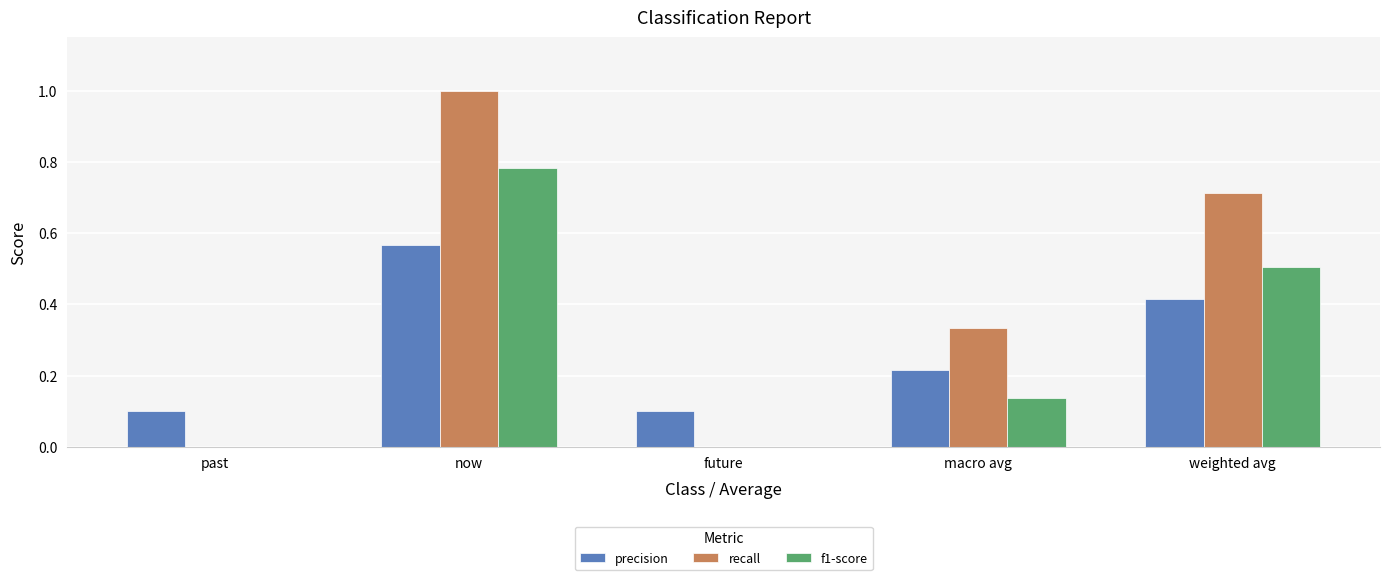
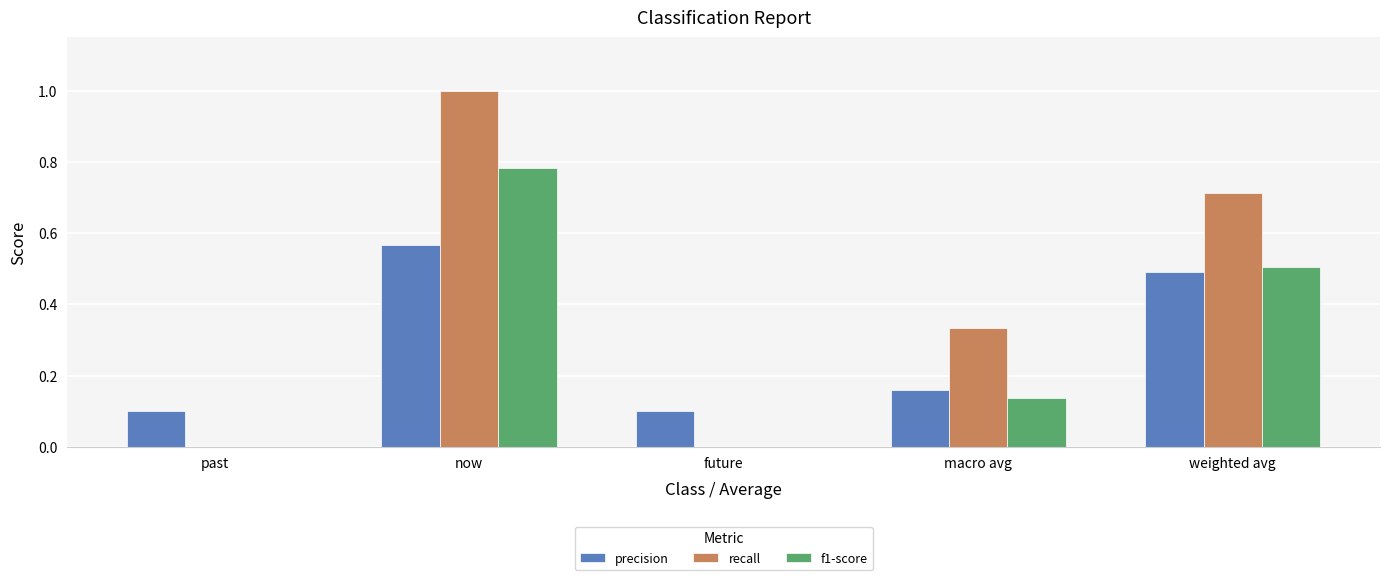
precision, macro avg: 0.21 -> 0.16
precision, weighted avg: 0.42 -> 0.49
